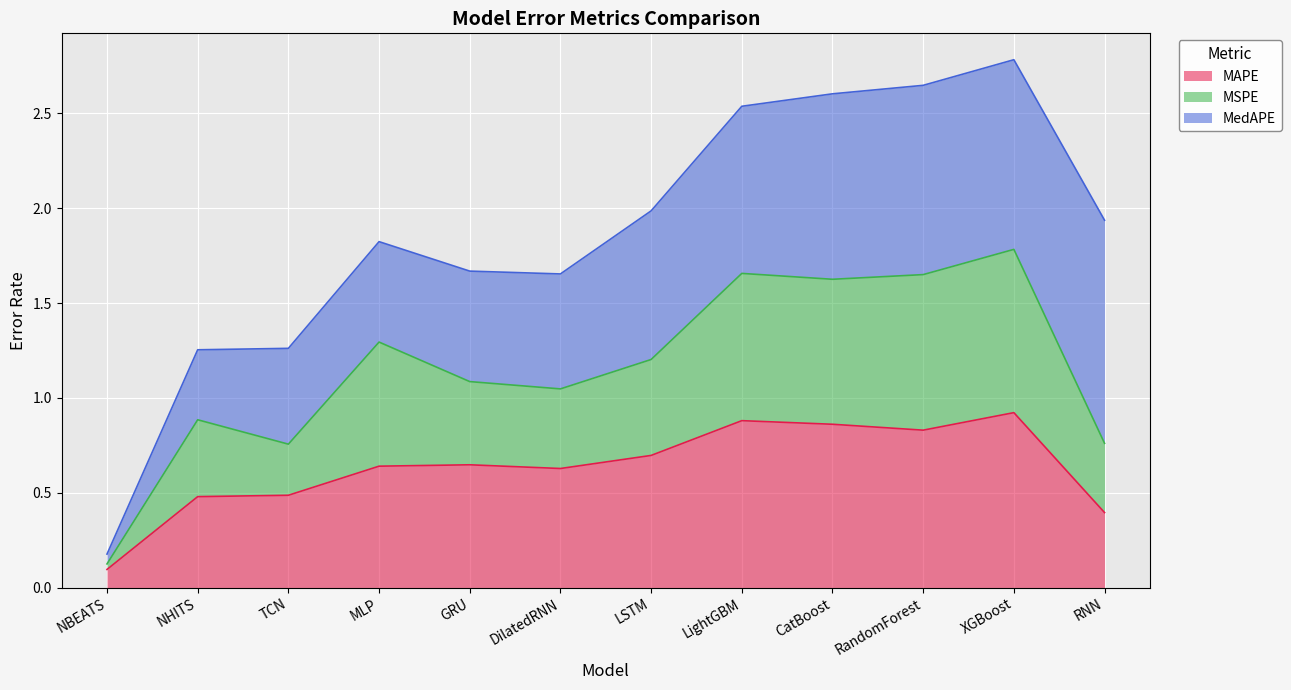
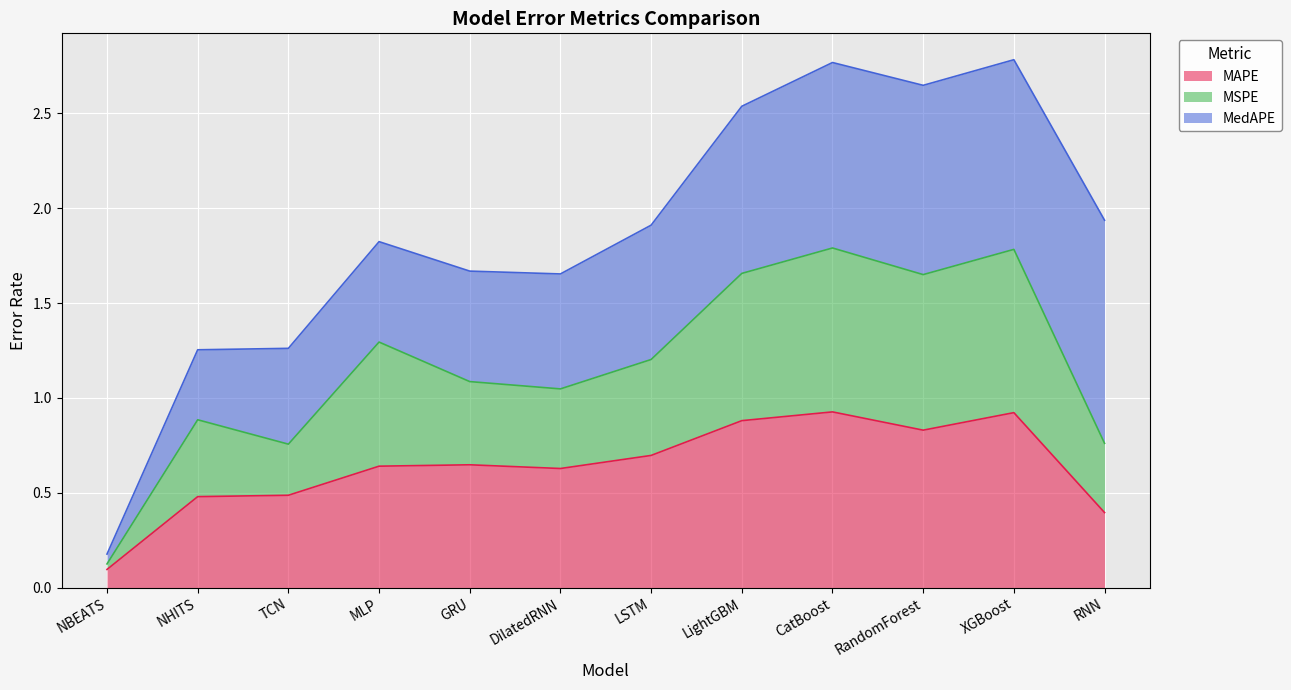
MedAPE, LSTM: 0.78 -> 0.71
MAPE, CatBoost: 0.86 -> 0.93
MSPE, CatBoost: 0.76 -> 0.86
